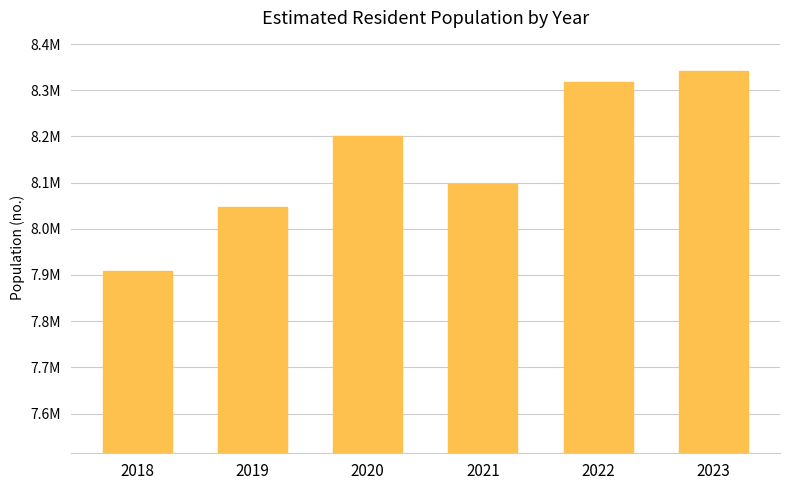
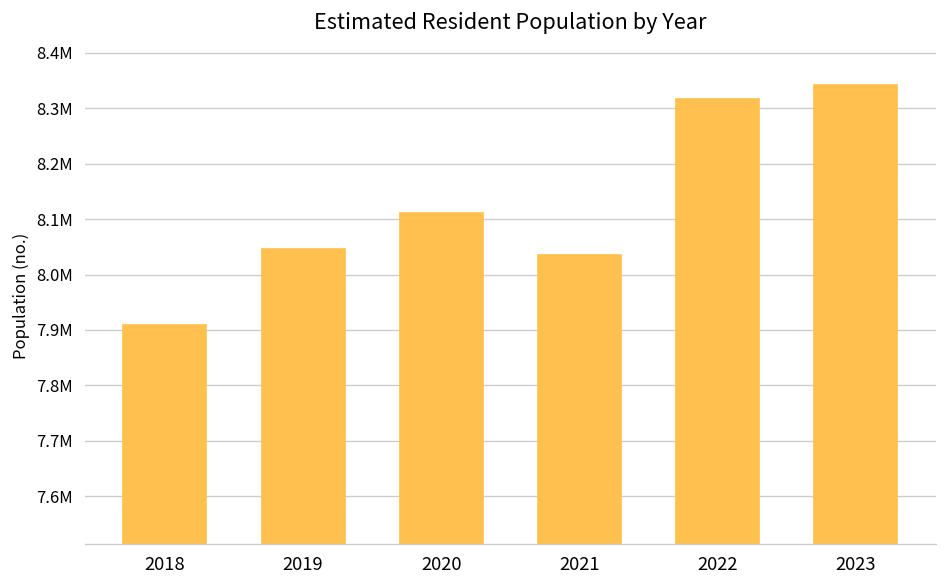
2020: 8200000 -> 8110000
2021: 8100000 -> 8030000
